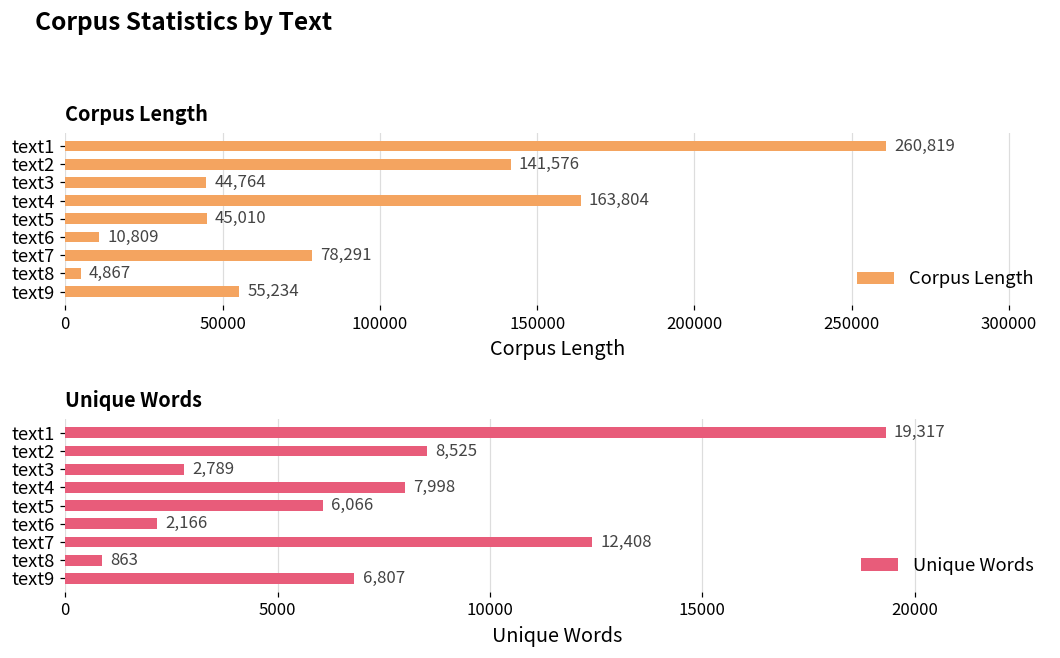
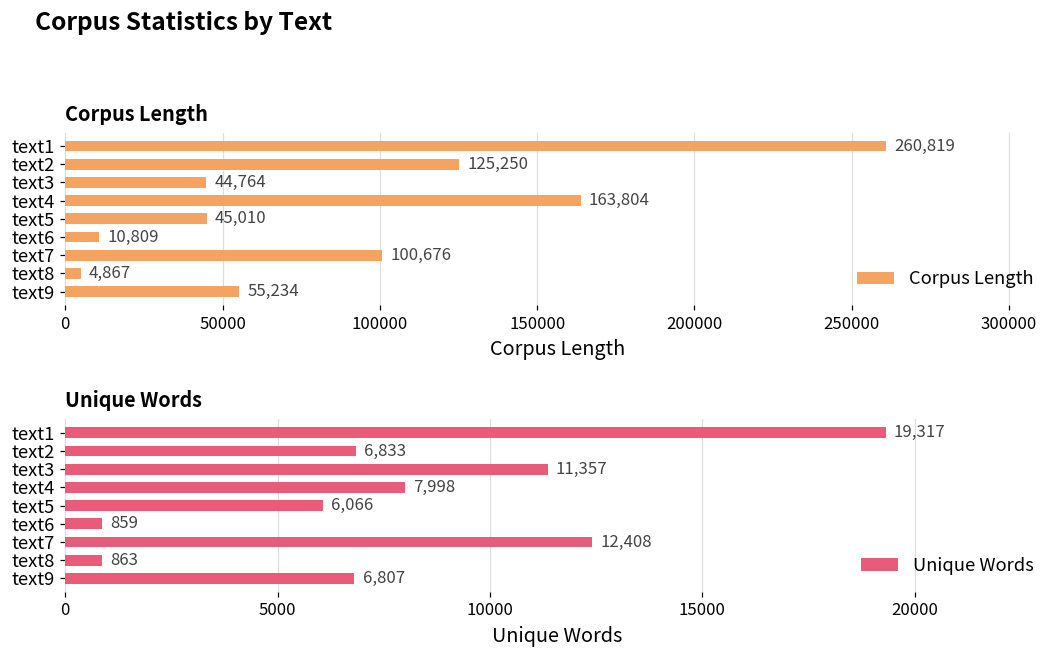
Corpus Length, text2: 141,576 -> 125,250
Corpus Length, text7: 78,291 -> 100,676
Unique Words, text2: 8,525 -> 6,833
Unique Words, text3: 2,789 -> 11,357
Unique Words, text6: 2,166 -> 859
